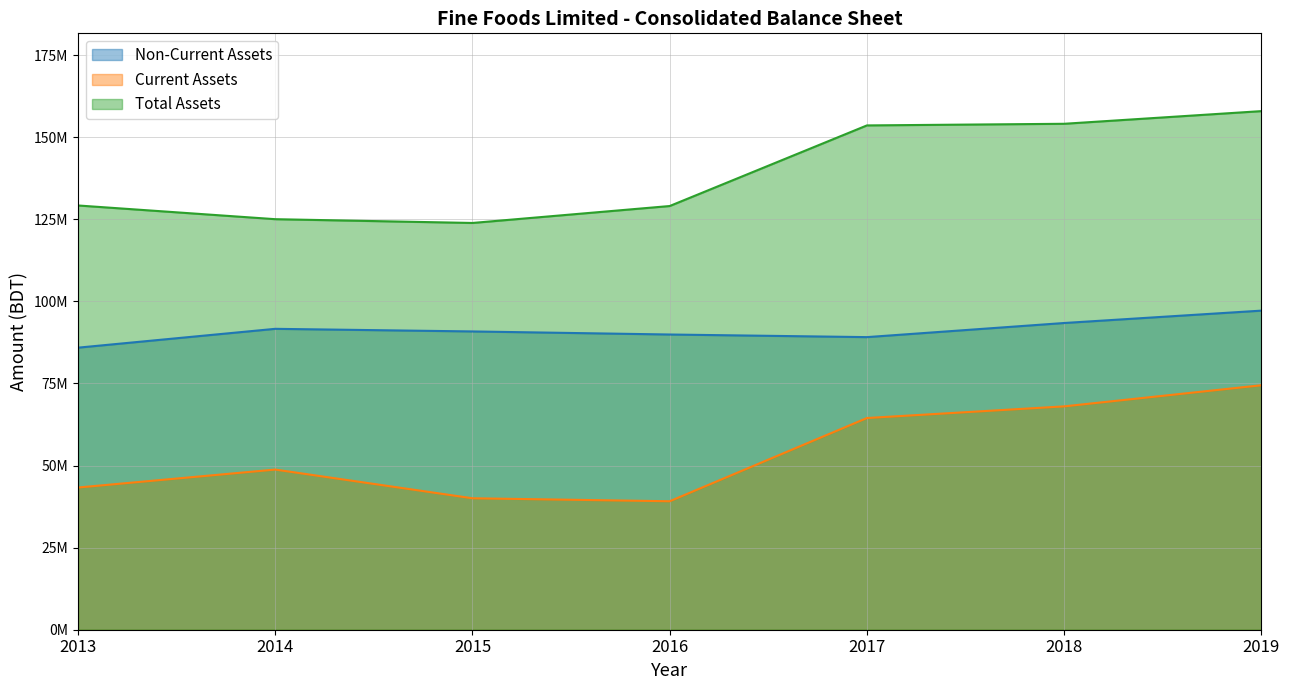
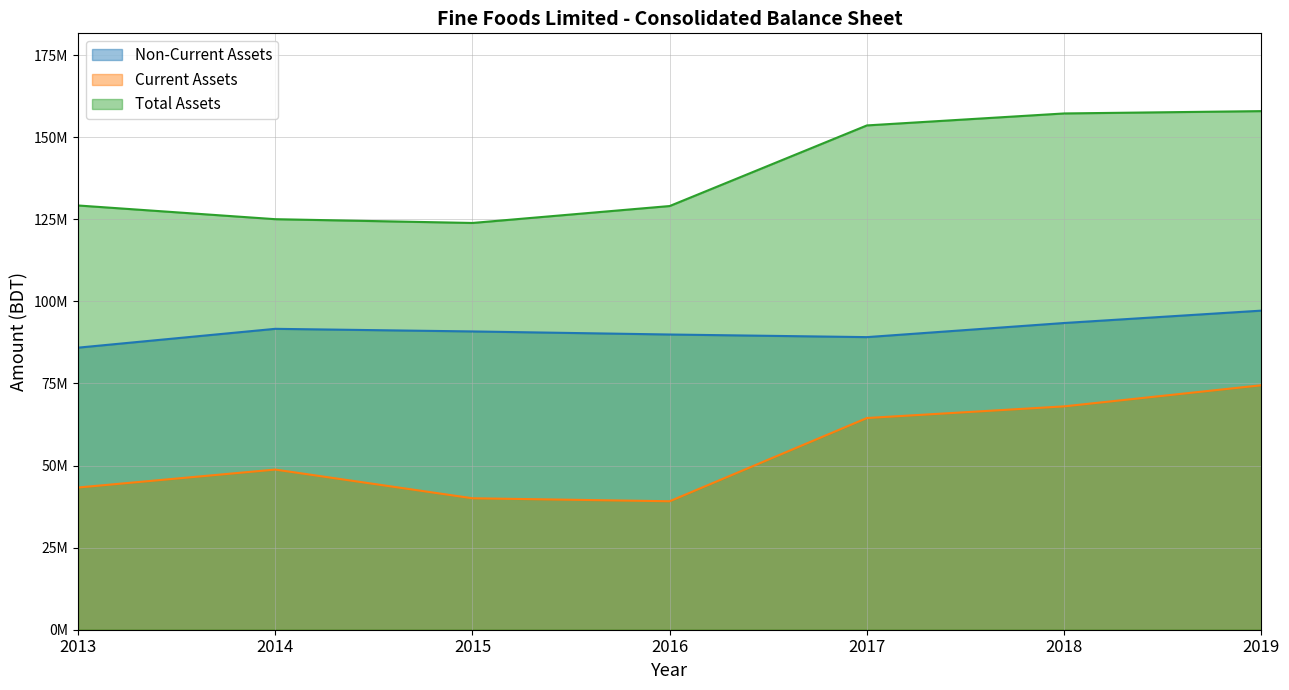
Total Assets, 2018: 154000000 -> 157000000
